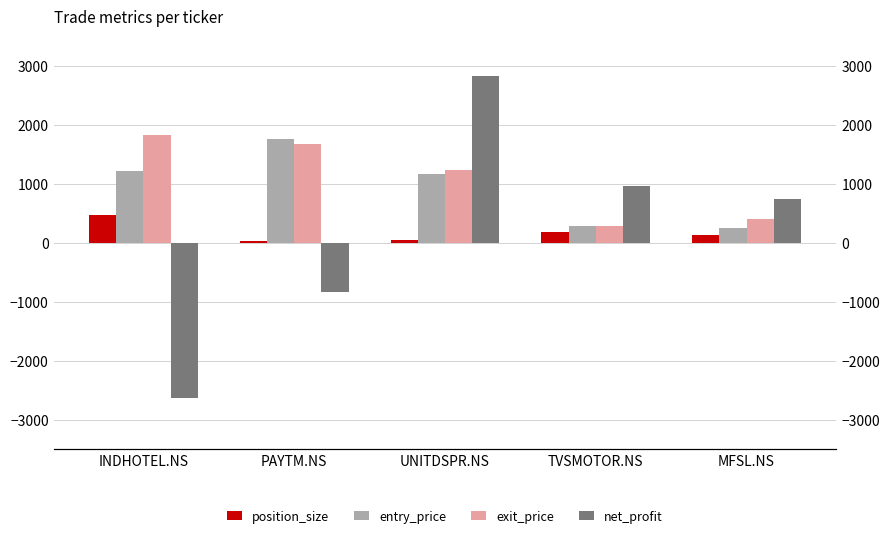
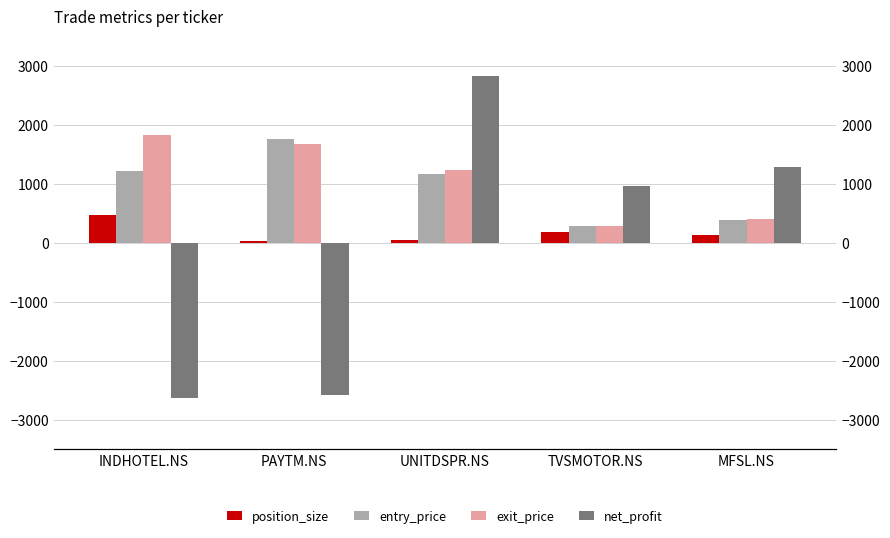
net_profit, PAYTM.NS: -800 -> -2600
entry_price, MFSL.NS: 200 -> 400
net_profit, MFSL.NS: 700 -> 1300
